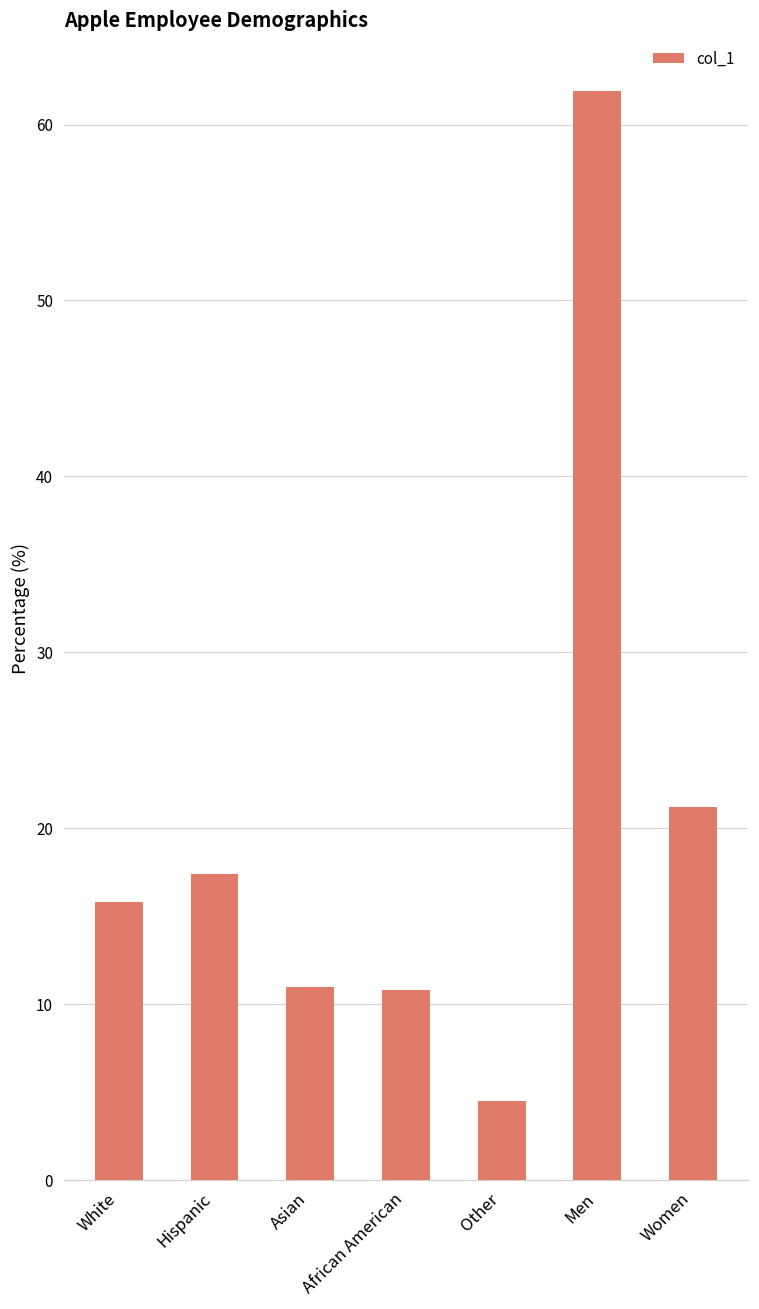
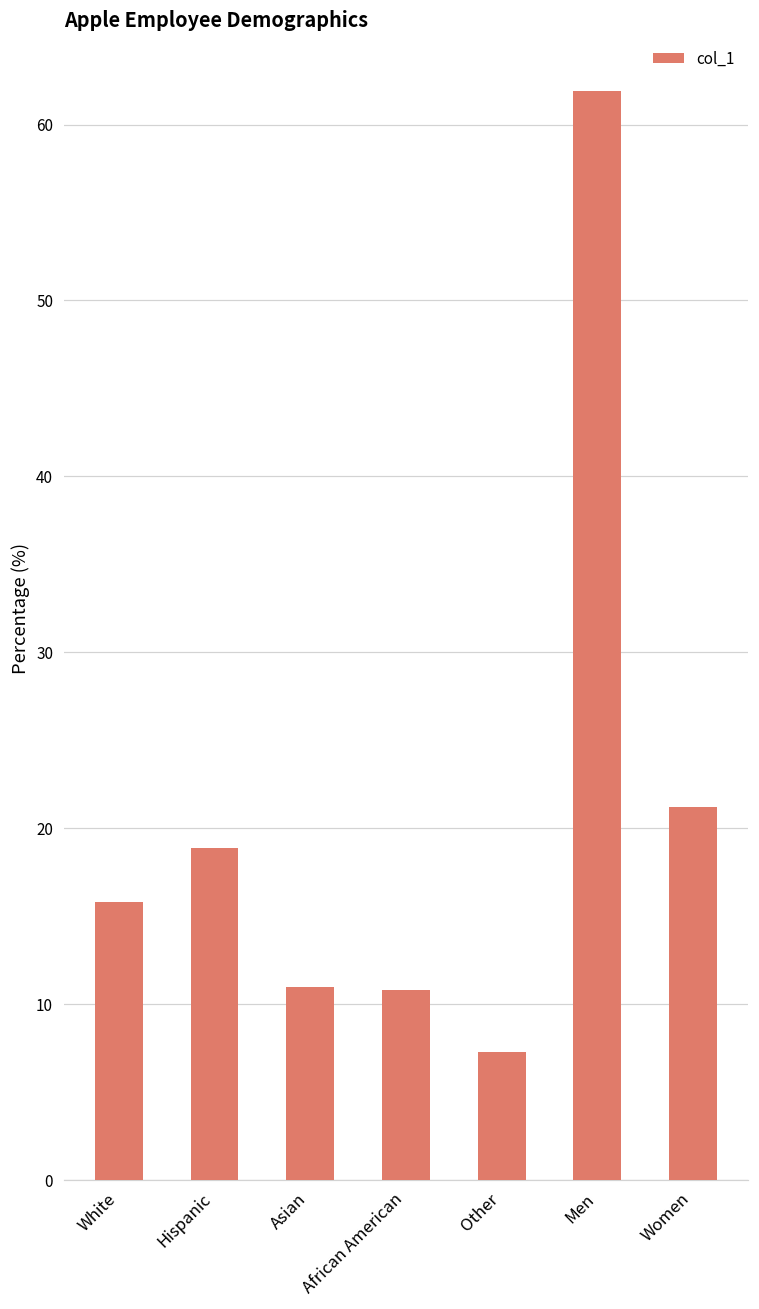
Hispanic: 17.4 -> 18.9
Other: 4.5 -> 7.3
